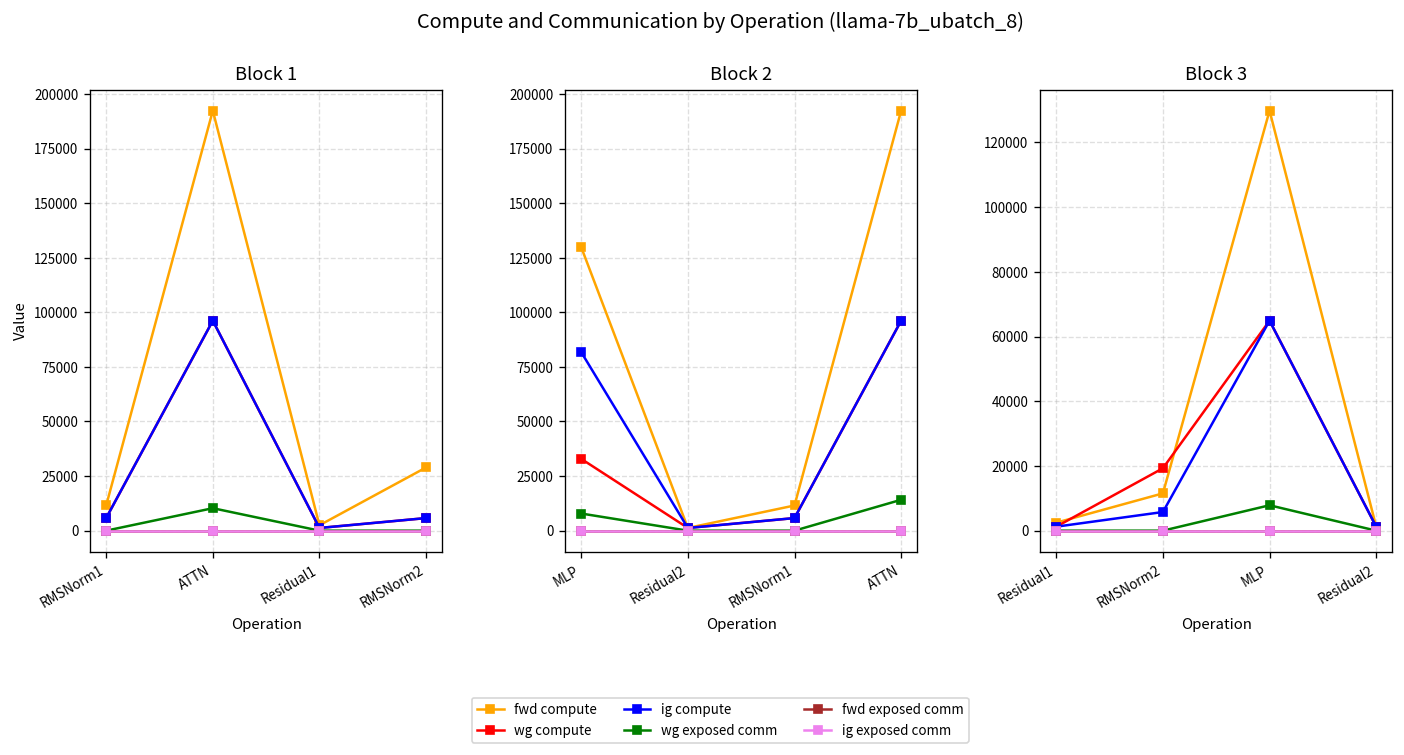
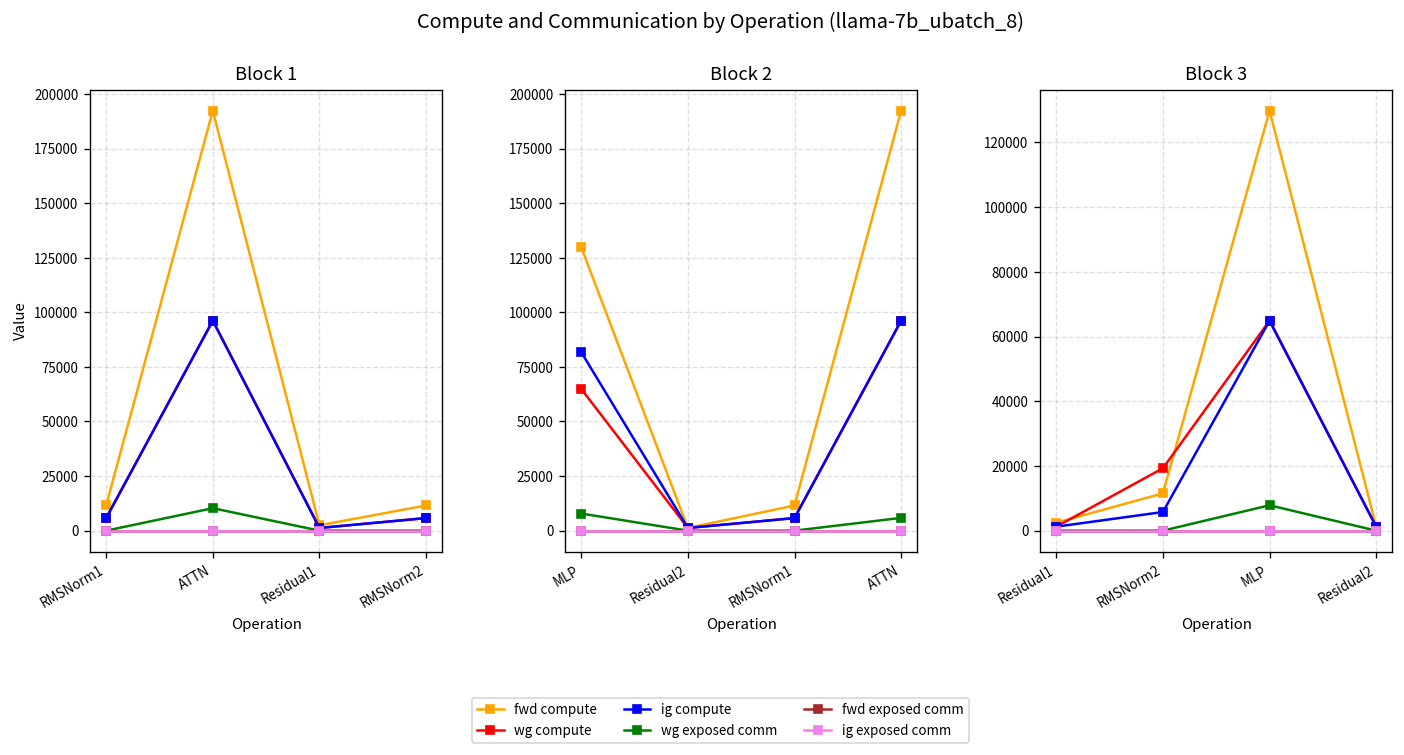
Block 1, fwd compute, RMSNorm2: 29000 -> 12000
Block 2, wg compute, MLP: 33000 -> 65000
Block 2, wg exposed comm, ATTN: 14000 -> 6000
